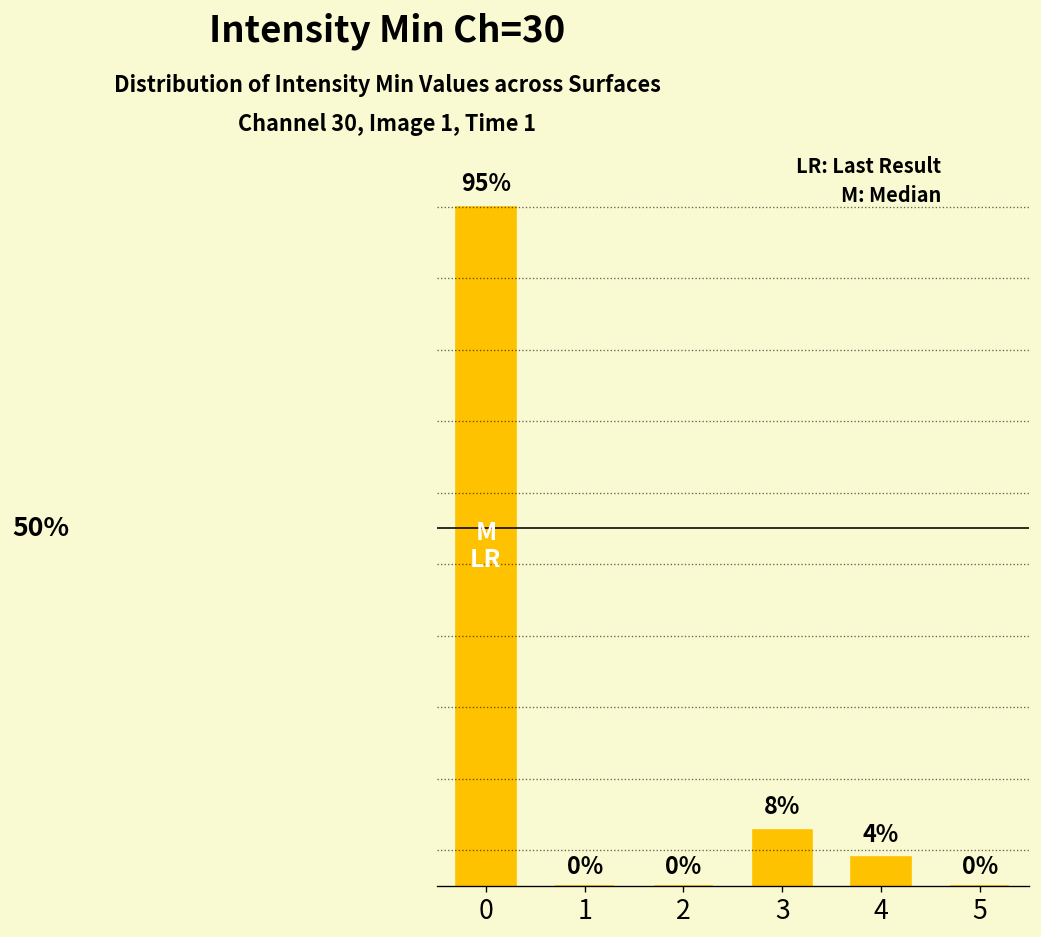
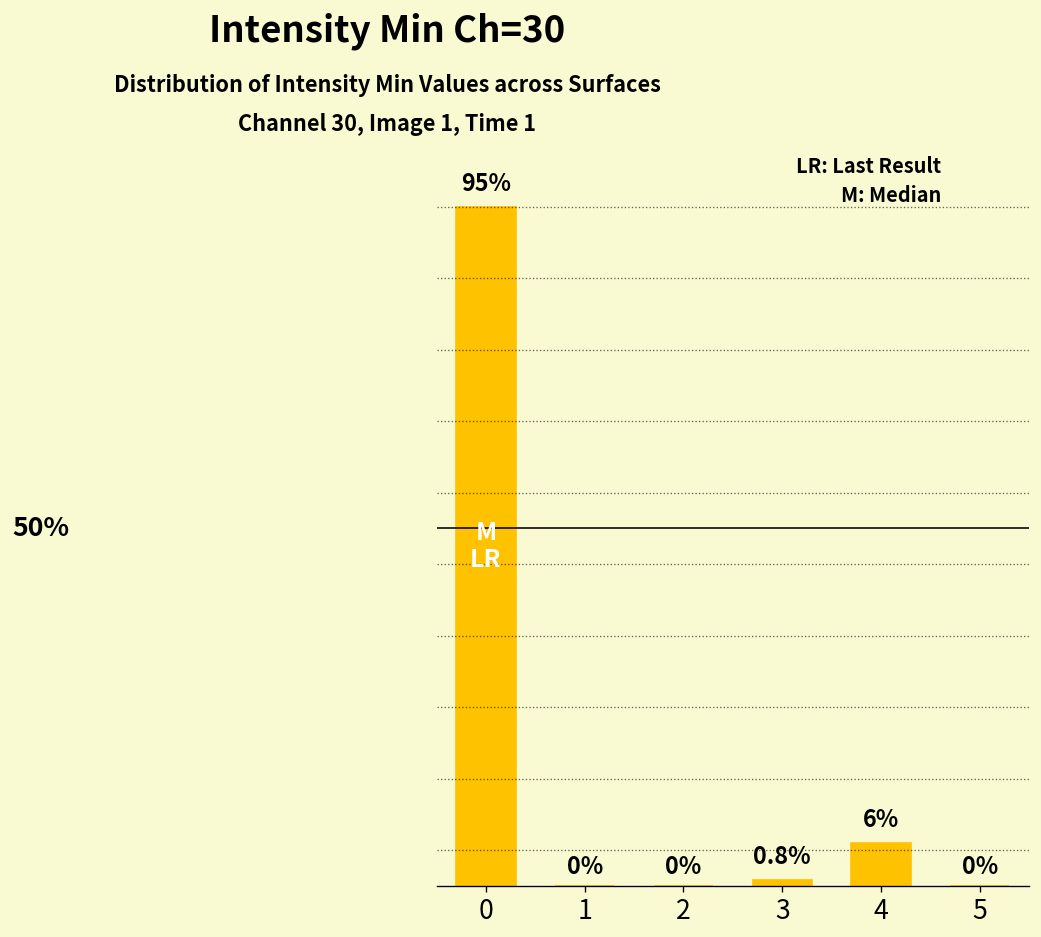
3: 8% -> 0.8%
4: 4% -> 6%
